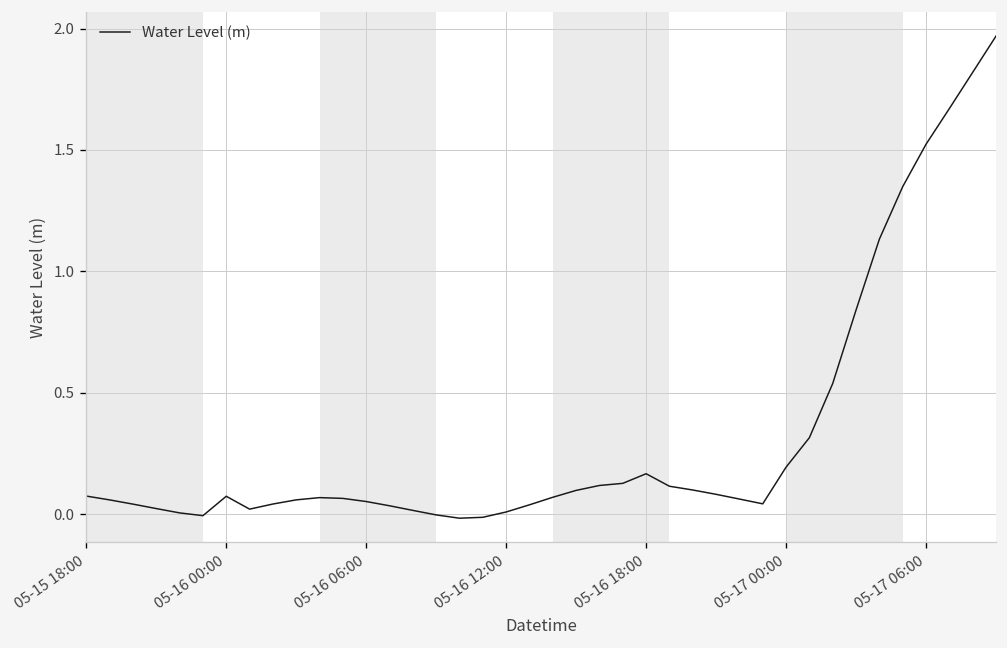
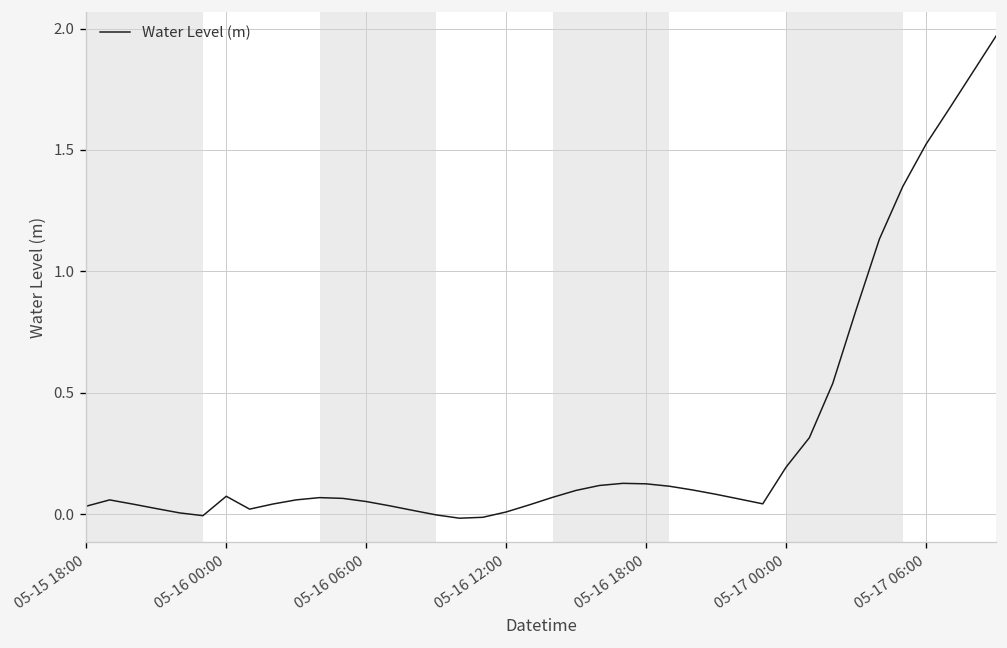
05-15 18:00: 0.07 -> 0.03
05-16 18:00: 0.17 -> 0.12
